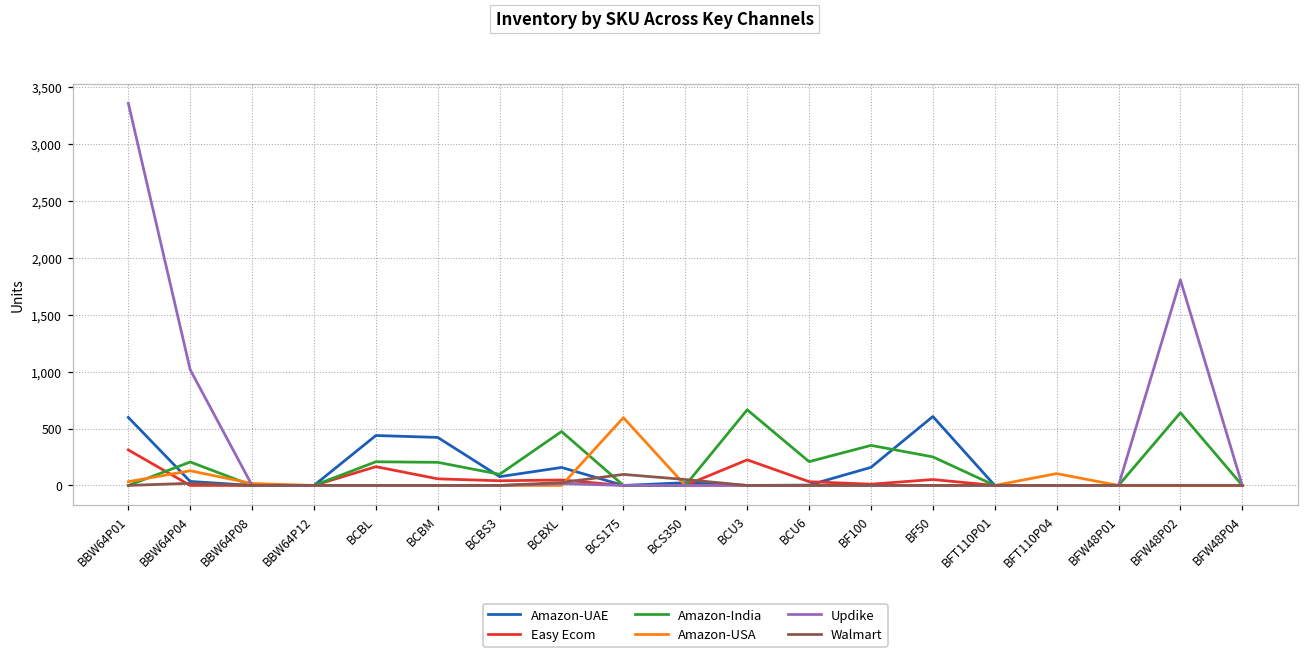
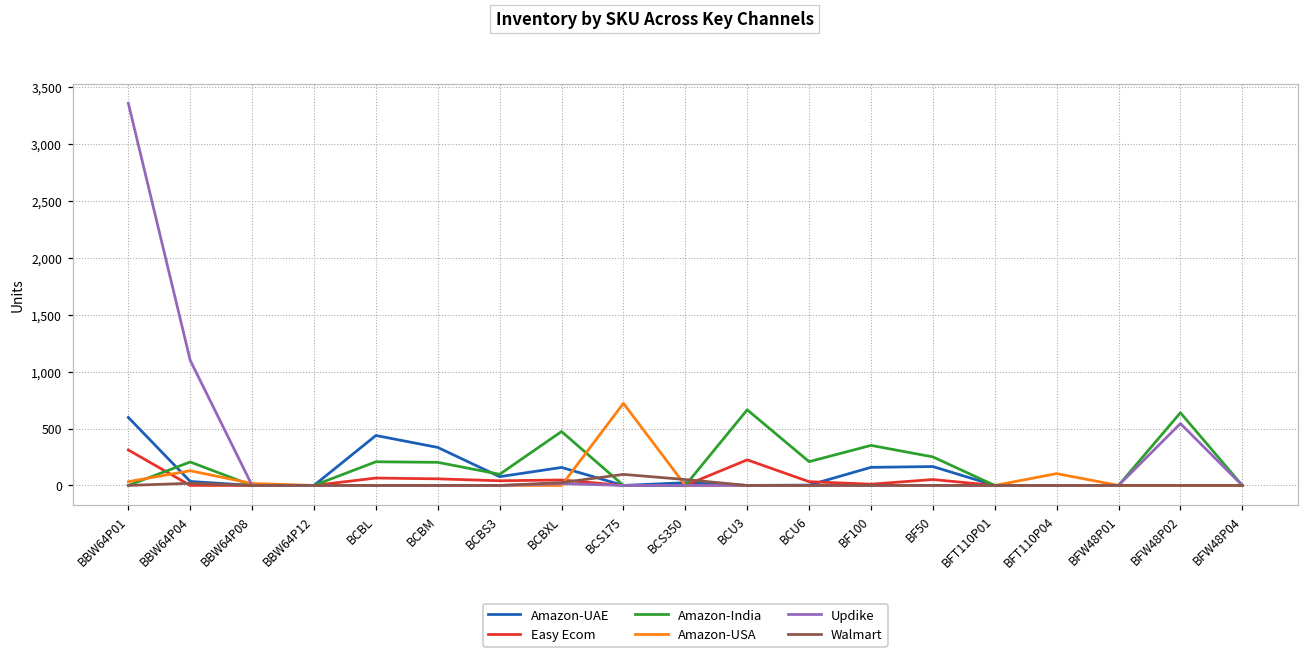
Updike, BBW64P04: 1,020 -> 1,100
Easy Ecom, BCBL: 170 -> 70
Amazon-UAE, BCBM: 420 -> 330
Amazon-USA, BCS175: 600 -> 720
Amazon-UAE, BF50: 610 -> 170
Updike, BFW48P02: 1,810 -> 540
